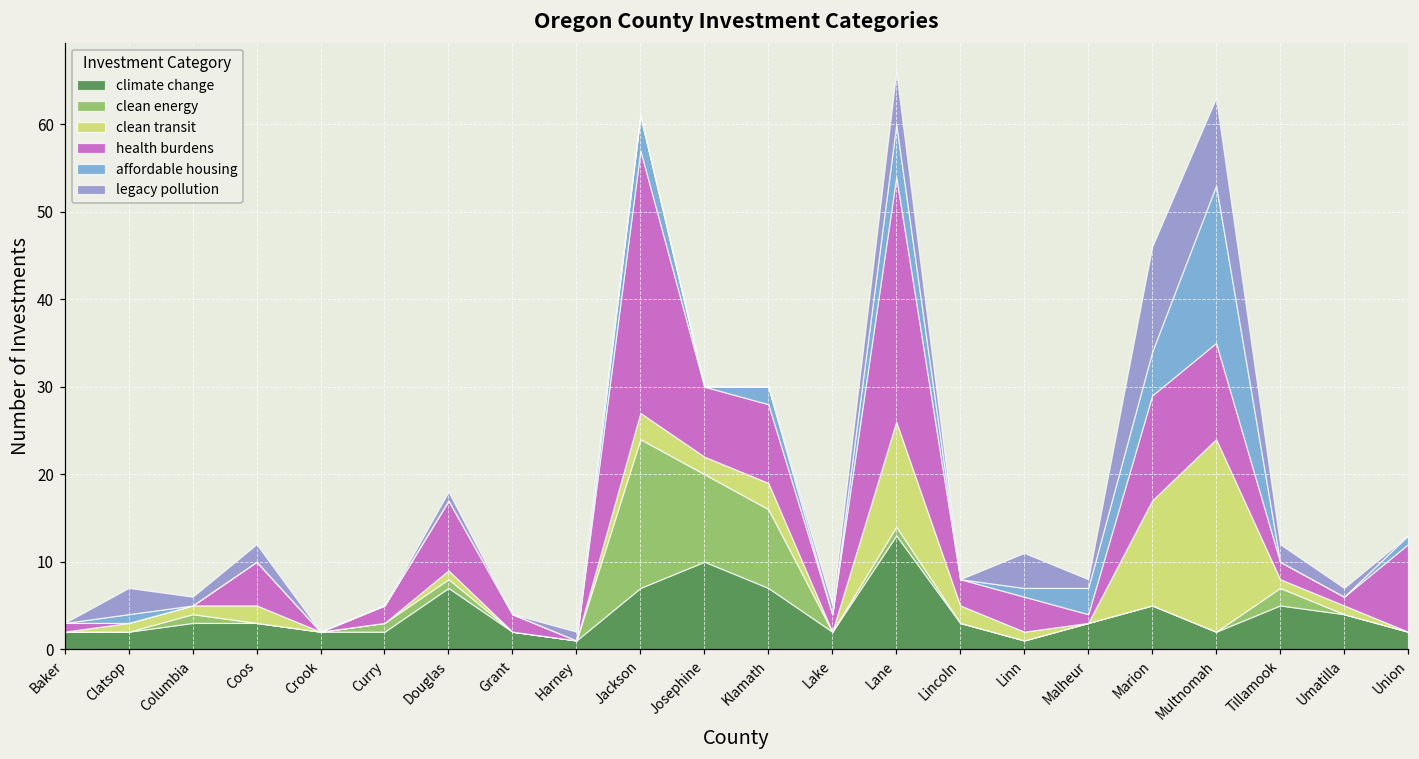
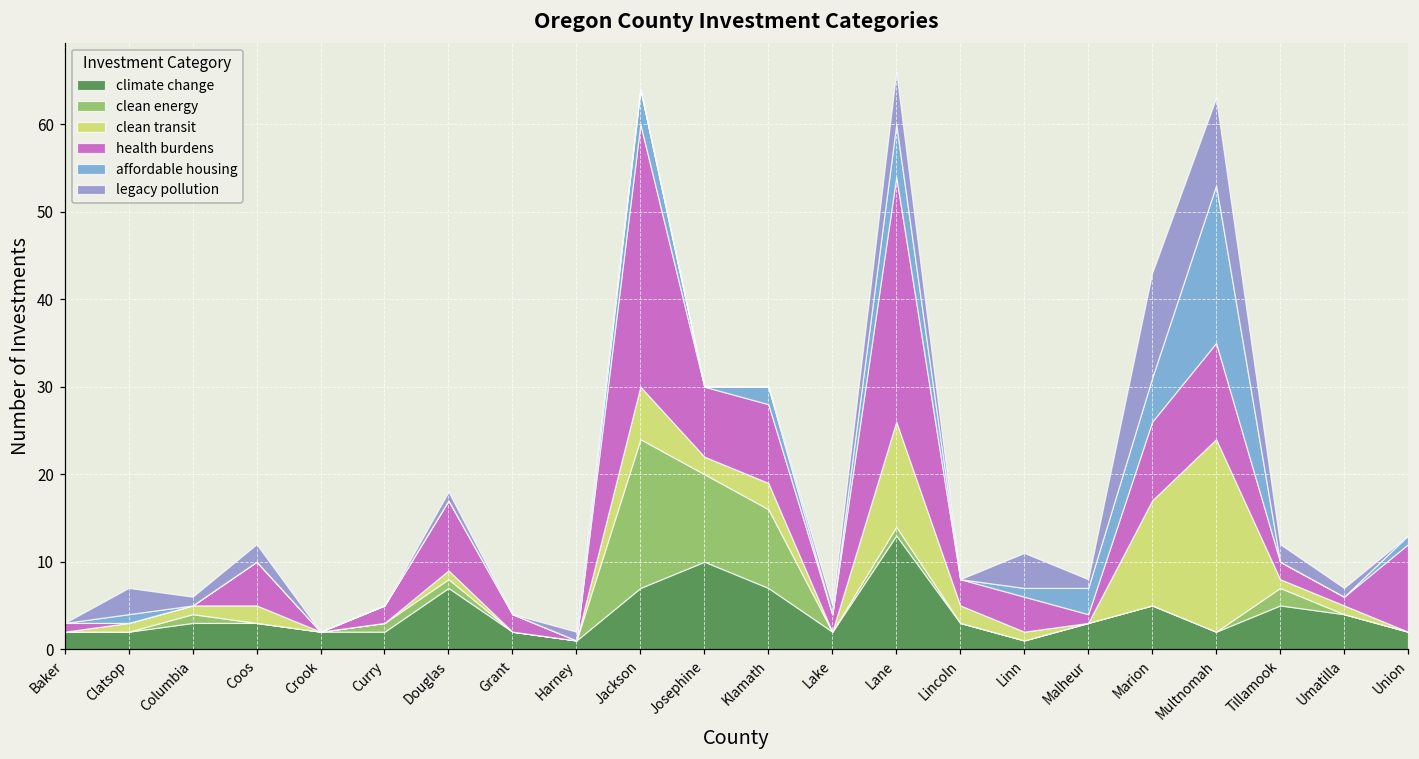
clean transit, Jackson: 3 -> 6
health burdens, Marion: 12 -> 9
